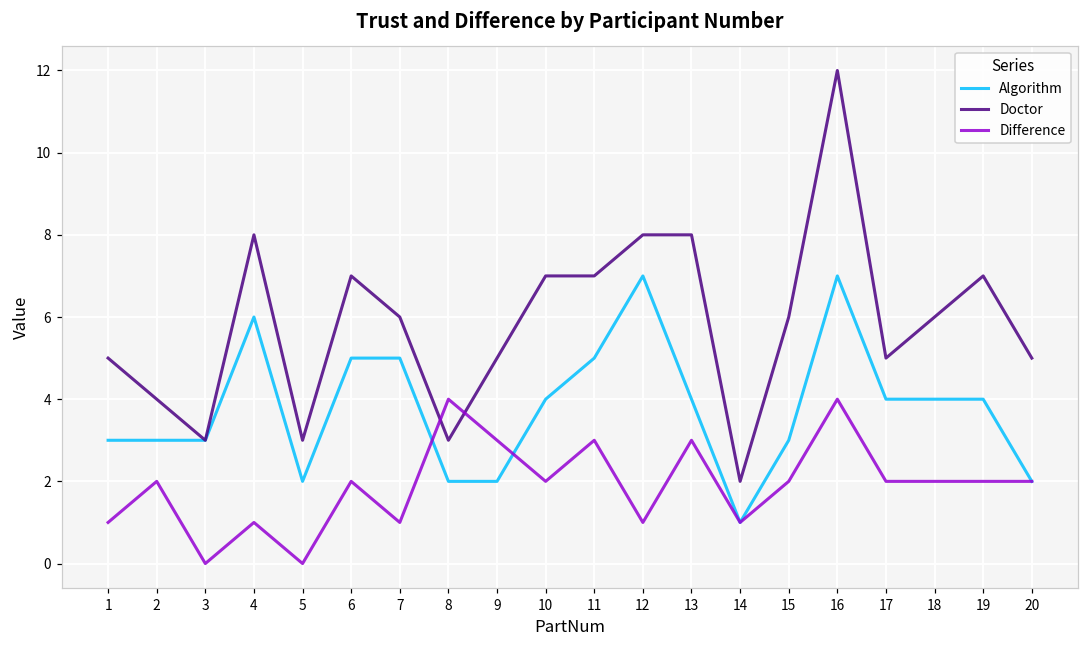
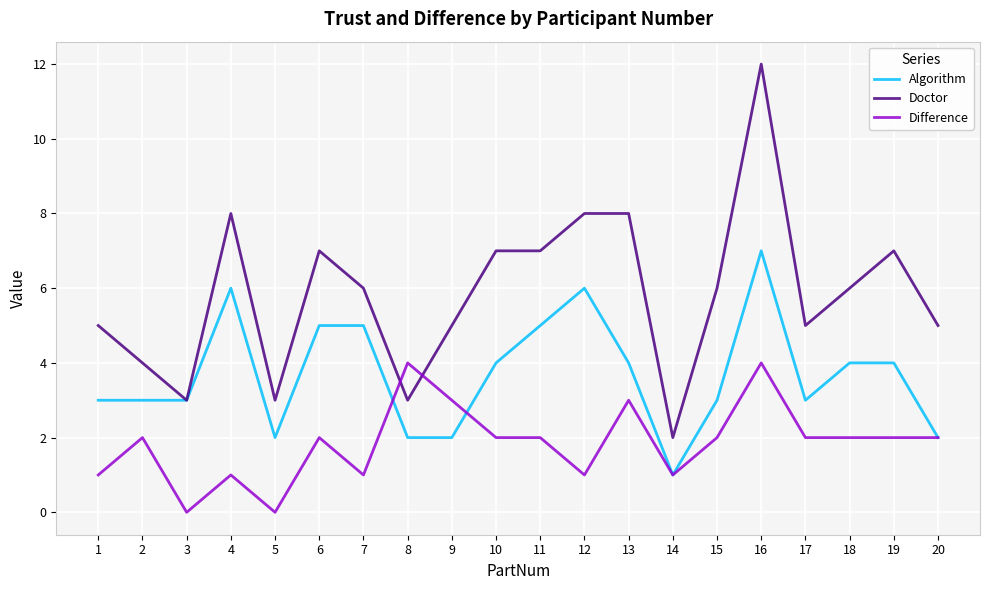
Difference, 11: 3 -> 2
Algorithm, 12: 7 -> 6
Algorithm, 17: 4 -> 3
